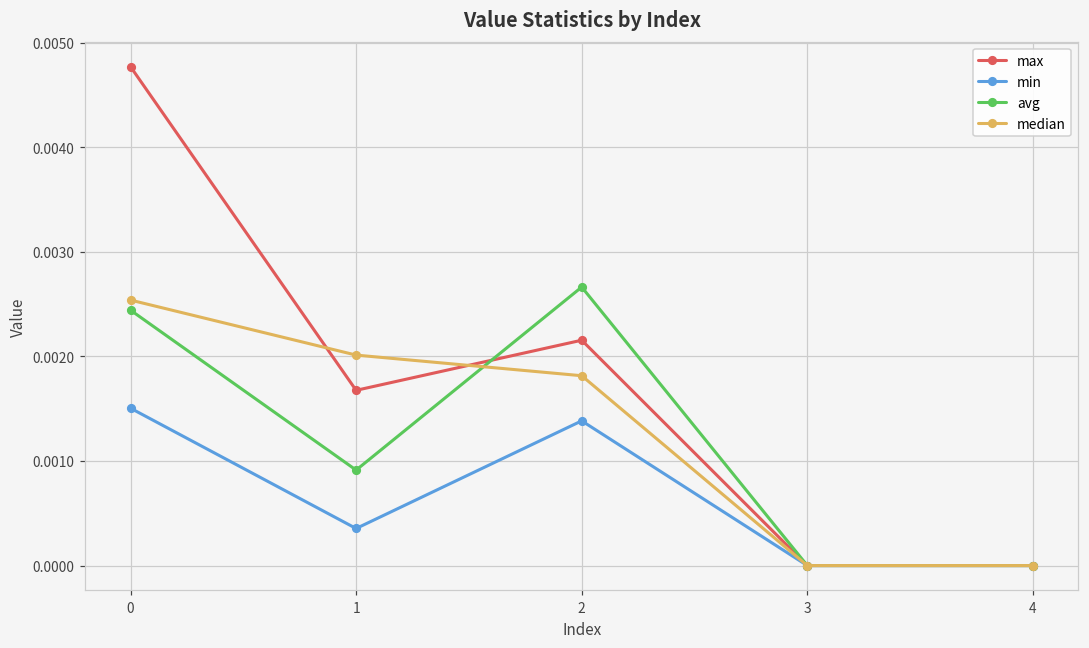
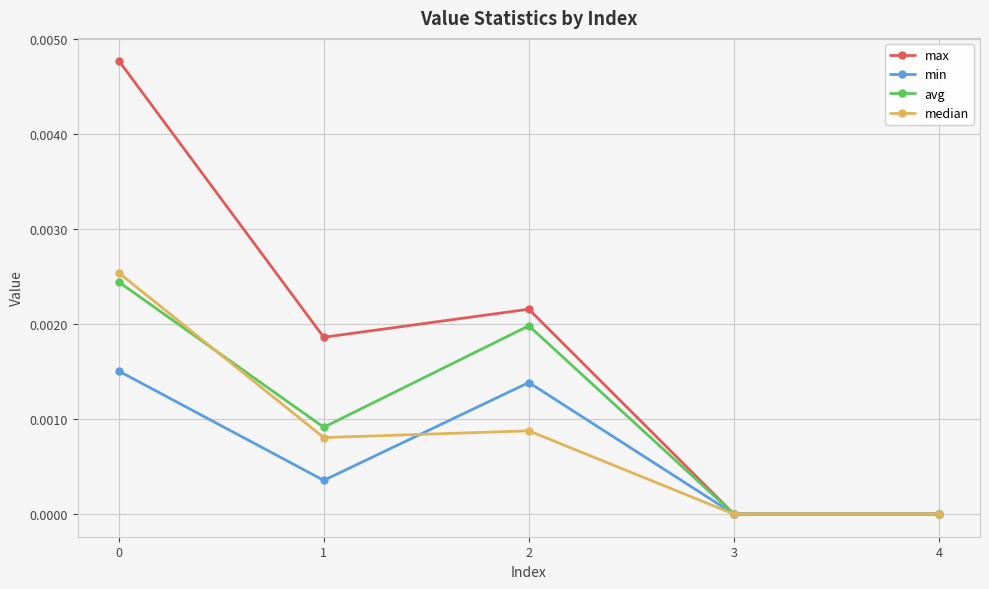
max, 1: 0.0017 -> 0.0019
median, 1: 0.0020 -> 0.0008
avg, 2: 0.0027 -> 0.0020
median, 2: 0.0018 -> 0.0009
